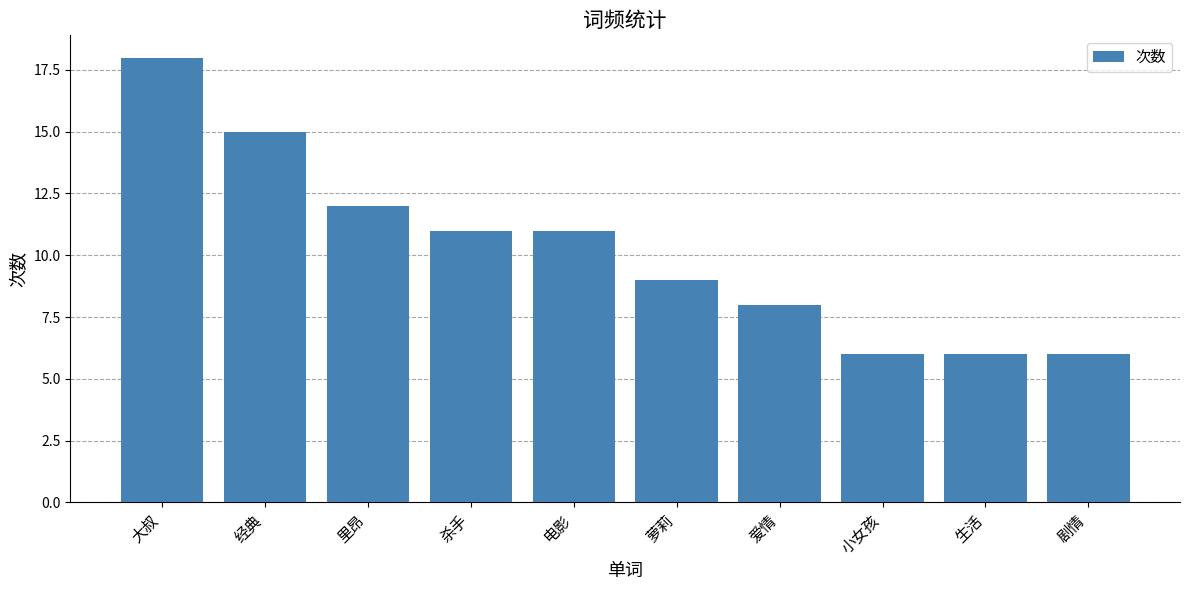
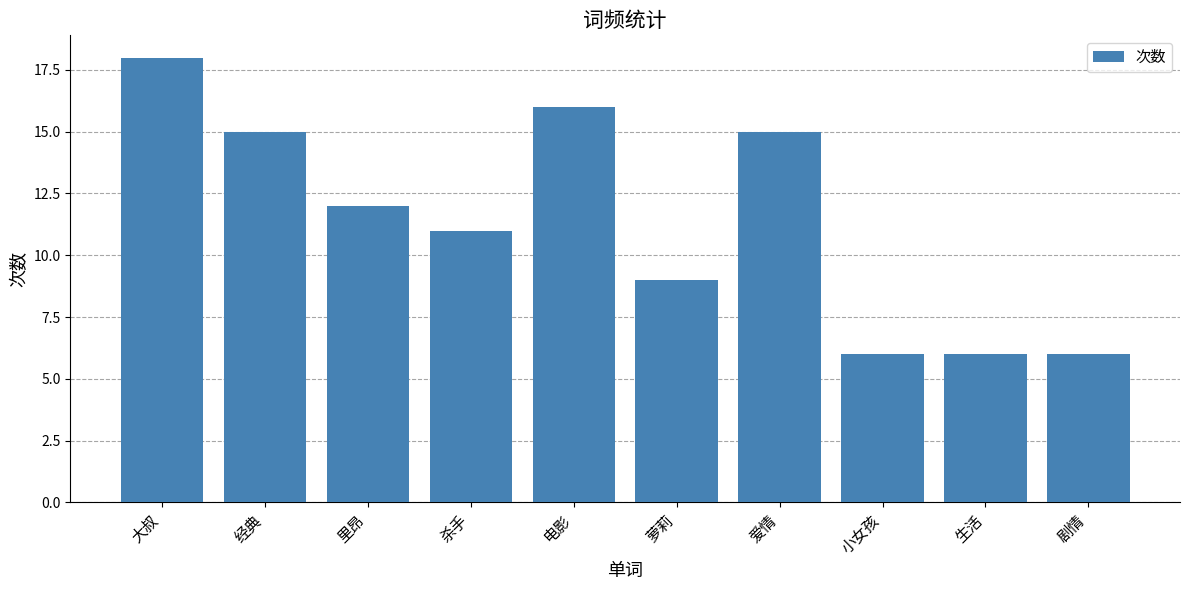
电影: 11 -> 16
爱情: 8 -> 15
